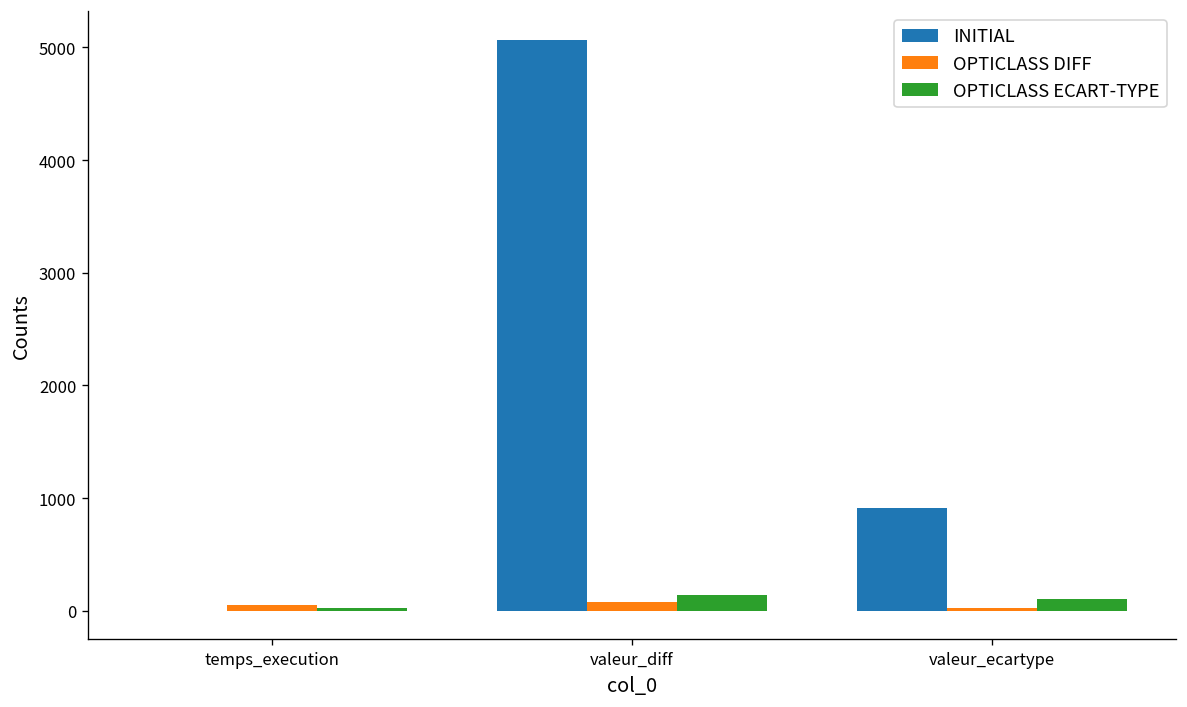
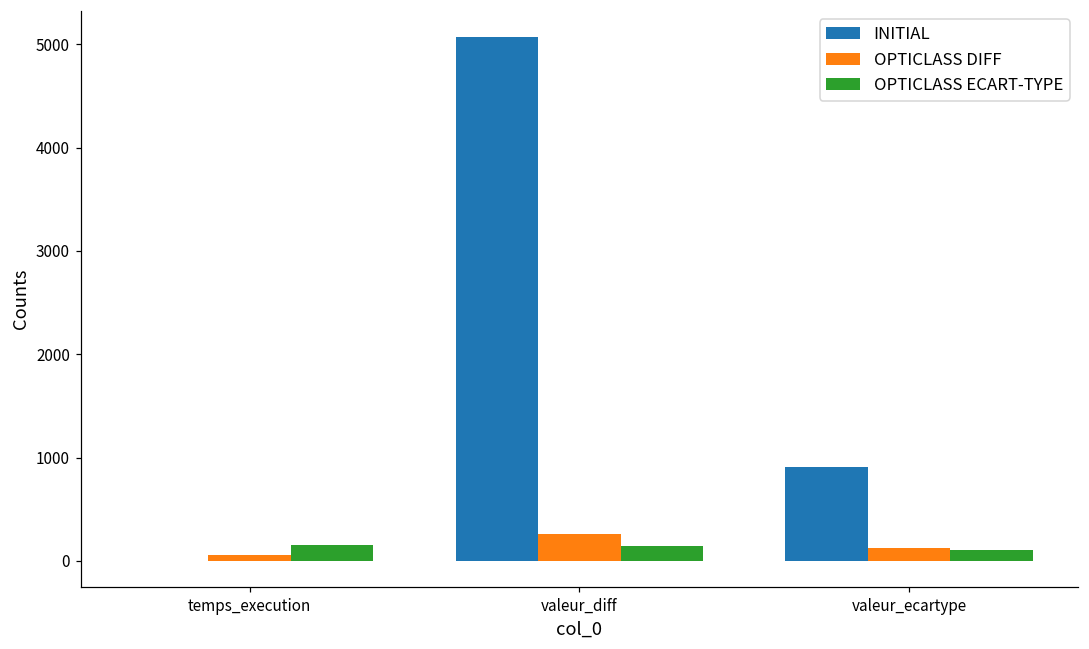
OPTICLASS ECART-TYPE, temps_execution: 0 -> 200
OPTICLASS DIFF, valeur_diff: 100 -> 300
OPTICLASS DIFF, valeur_ecartype: 0 -> 100
